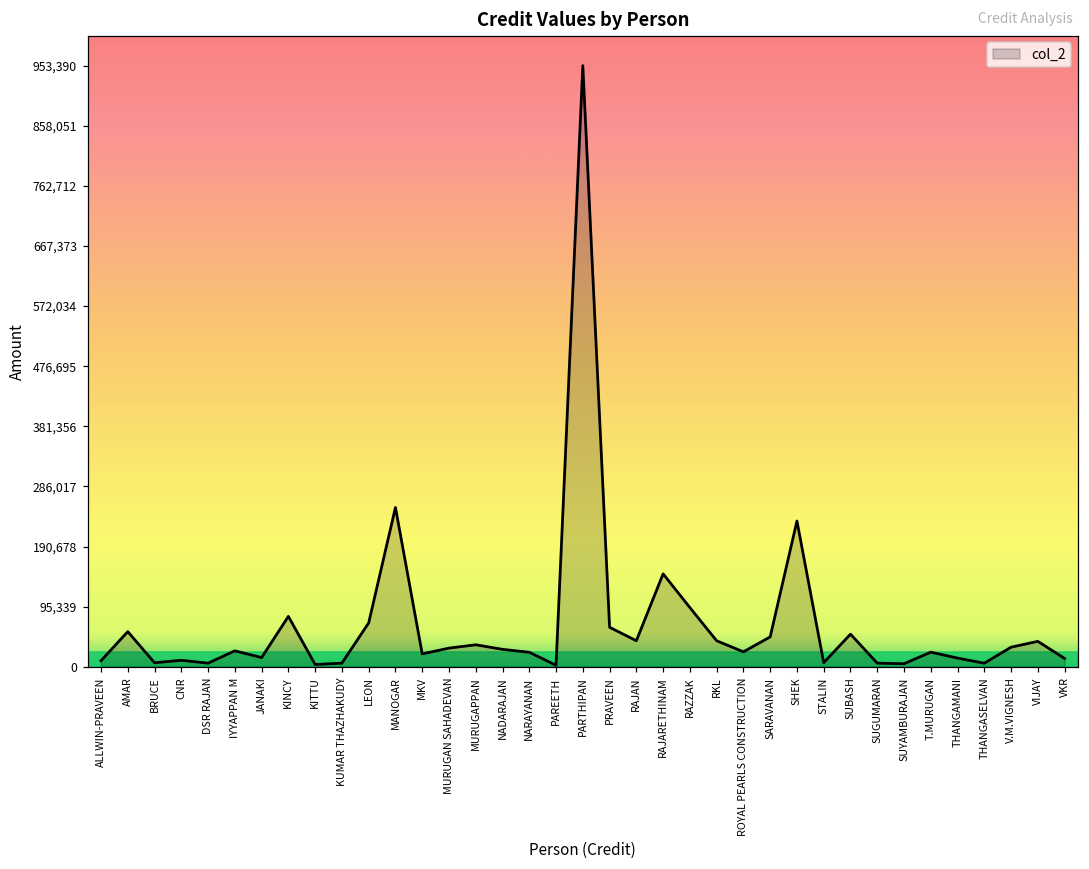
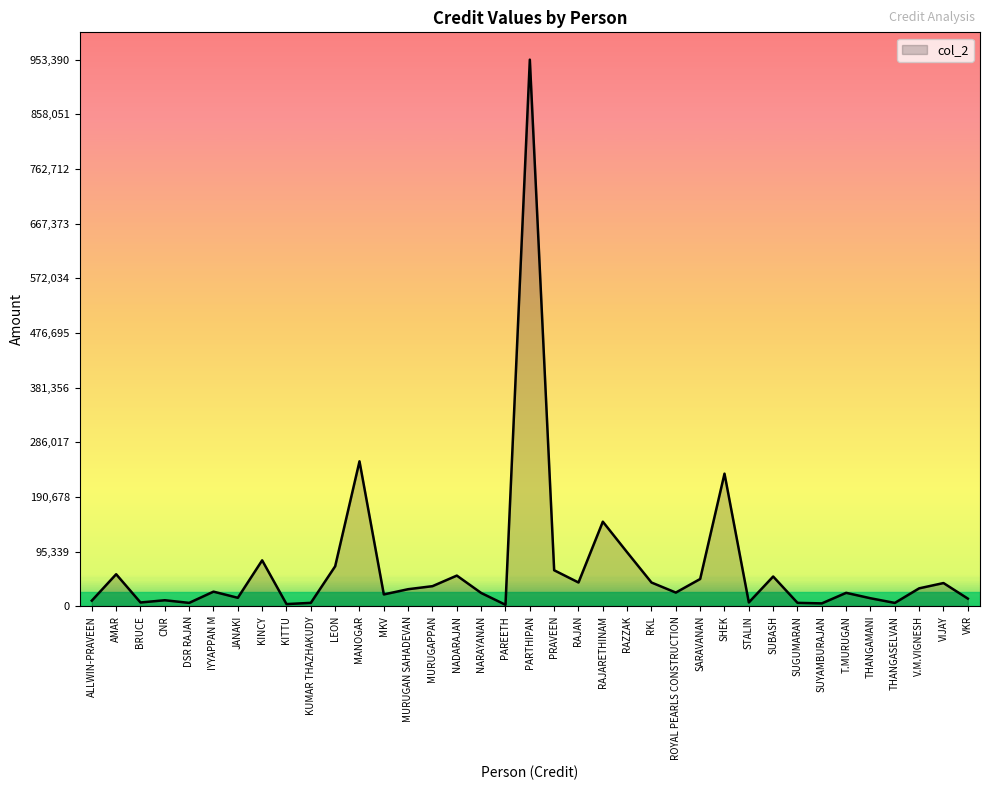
NADARAJAN: 30,000 -> 50,000
